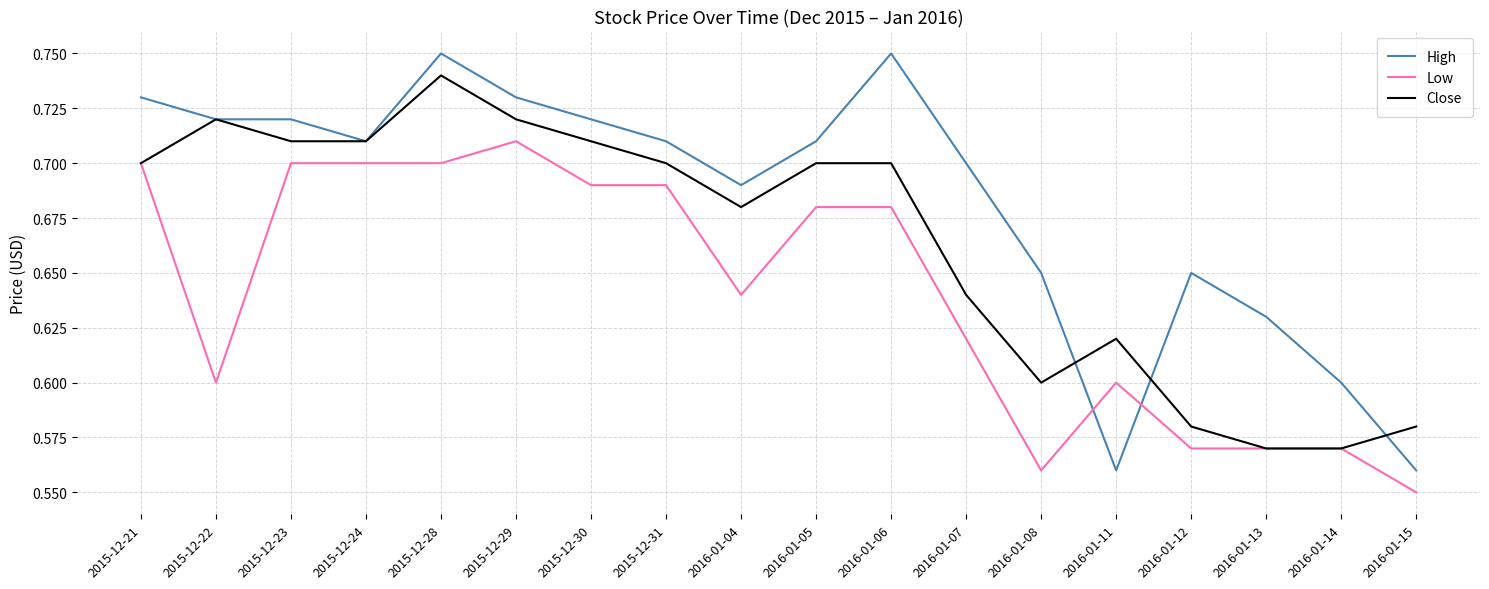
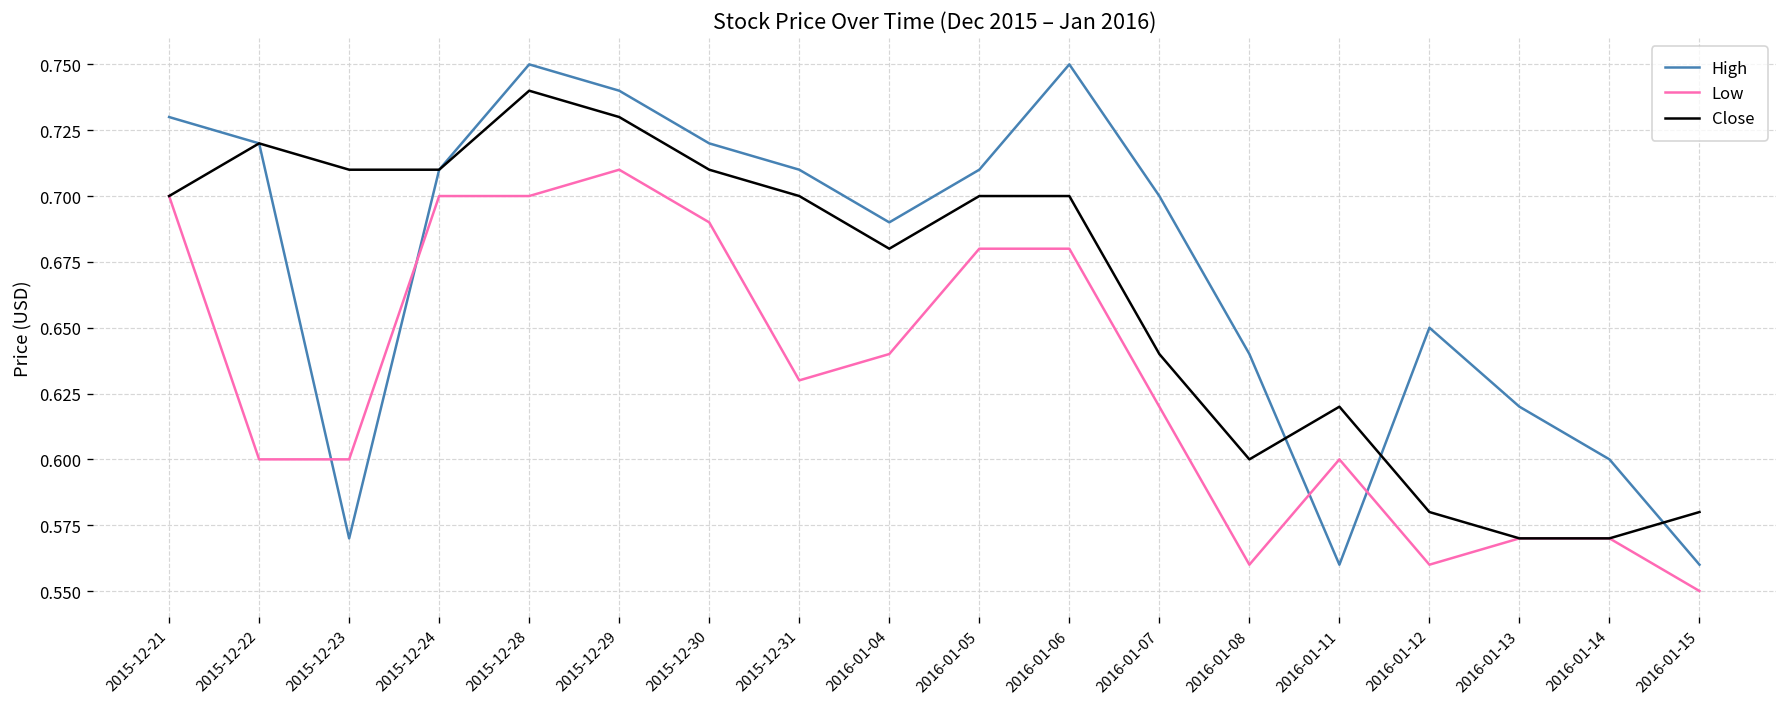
High, 2015-12-23: 0.72 -> 0.57
Low, 2015-12-23: 0.7 -> 0.6
High, 2015-12-29: 0.73 -> 0.74
Close, 2015-12-29: 0.72 -> 0.73
Low, 2015-12-31: 0.69 -> 0.63
High, 2016-01-08: 0.65 -> 0.64
Low, 2016-01-12: 0.57 -> 0.56
High, 2016-01-13: 0.63 -> 0.62
